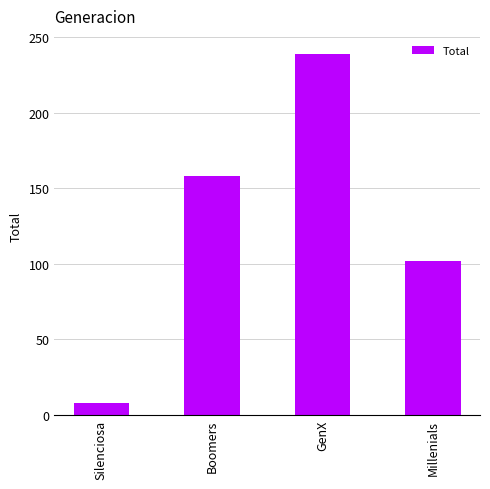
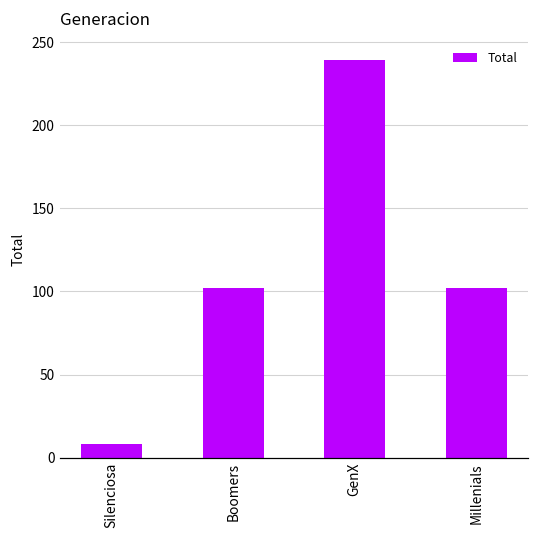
Boomers: 158 -> 102
